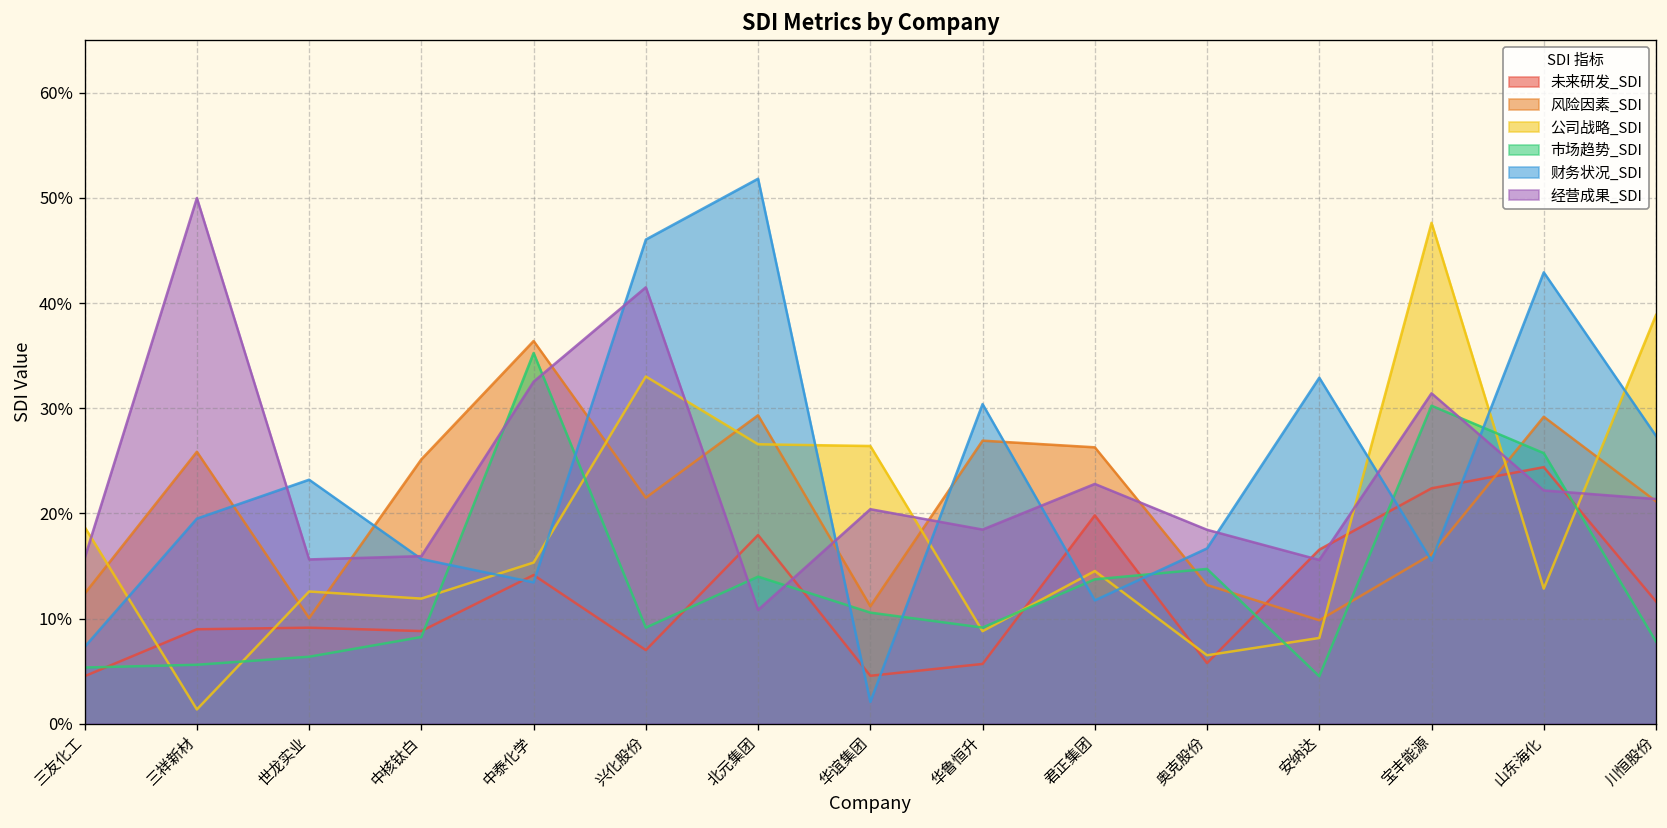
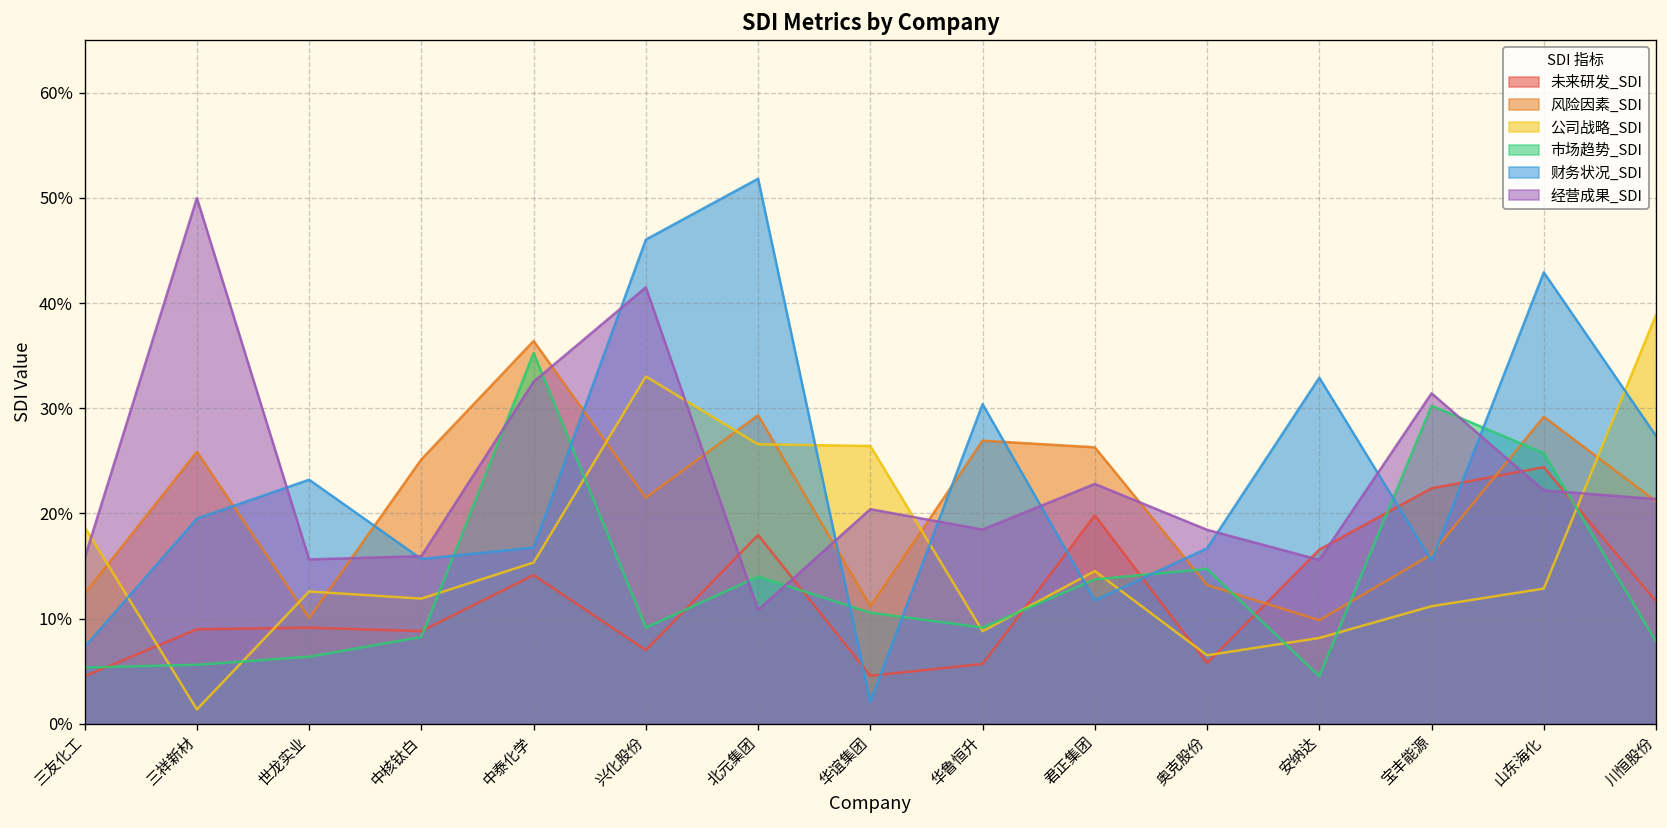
财务状况_SDI, 中泰化学: 13% -> 17%
公司战略_SDI, 宝丰能源: 48% -> 11%
